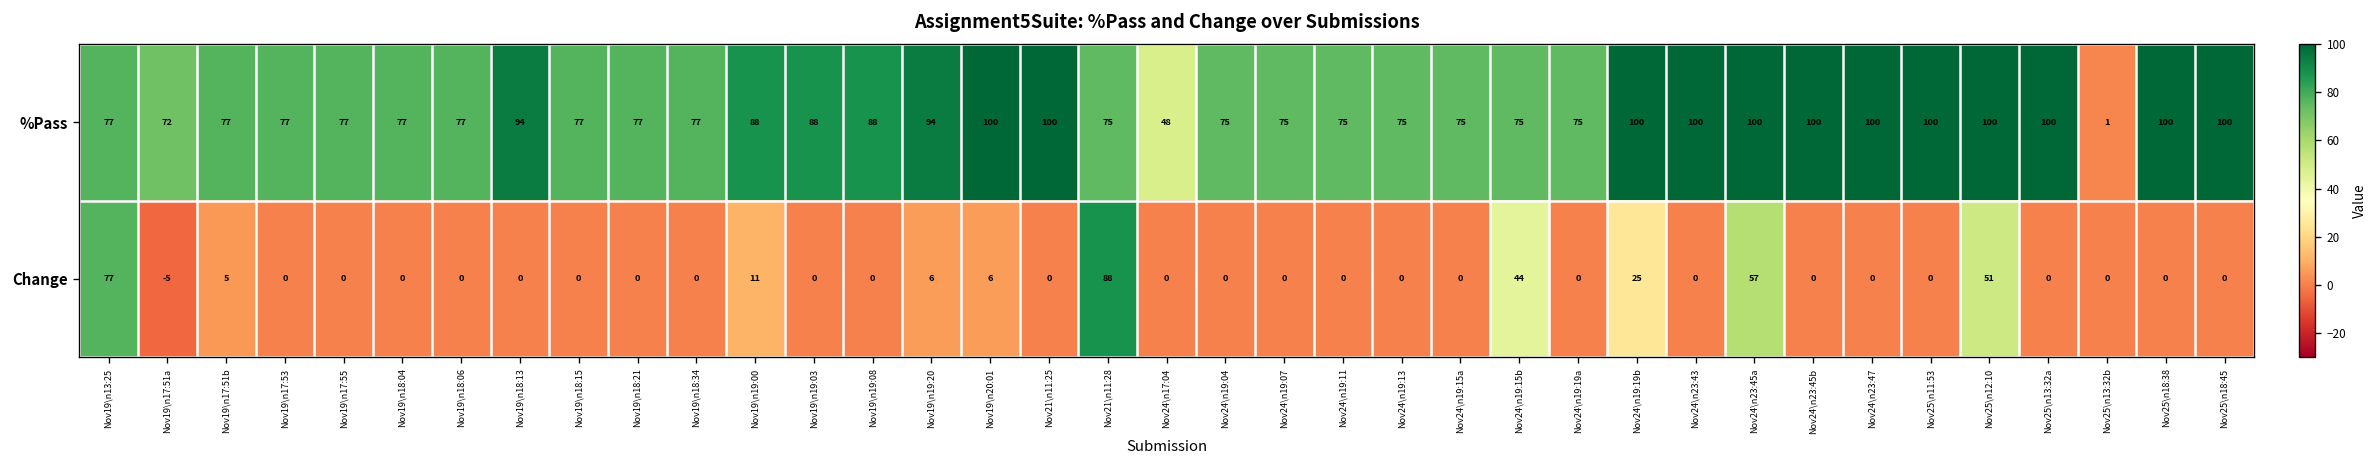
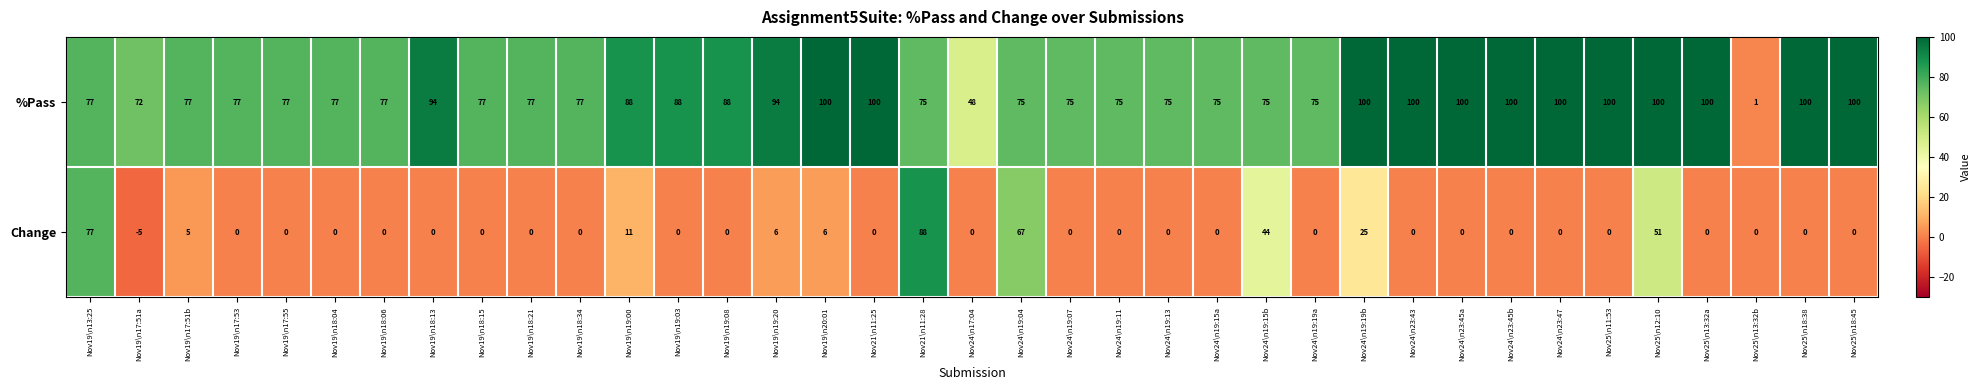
Change, Nov24\n19:04: 0 -> 67
Change, Nov24\n23:45a: 57 -> 0
